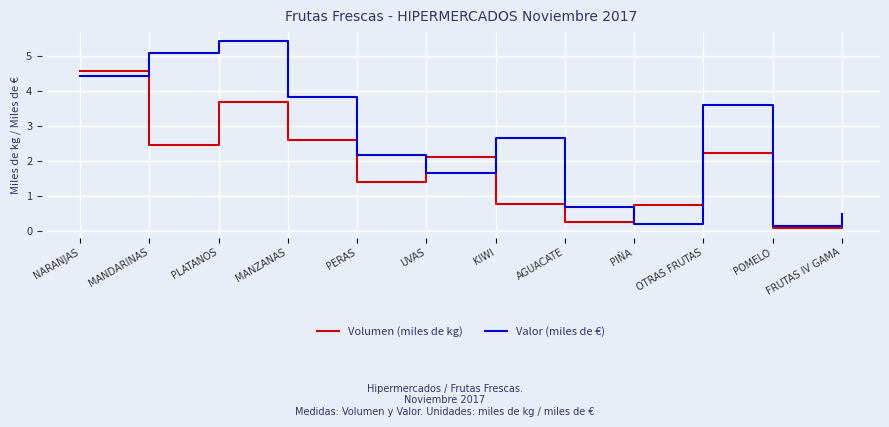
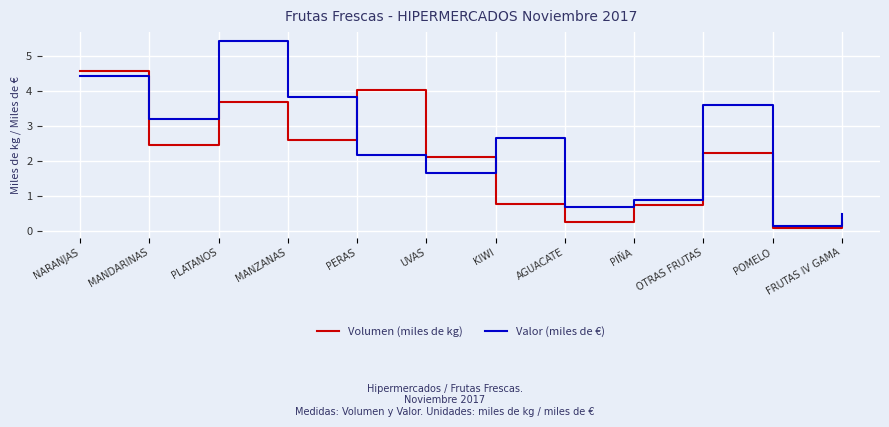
Valor (miles de €), MANDARINAS: 5.1 -> 3.2
Volumen (miles de kg), PERAS: 1.4 -> 4.0
Valor (miles de €), PIÑA: 0.2 -> 0.9
